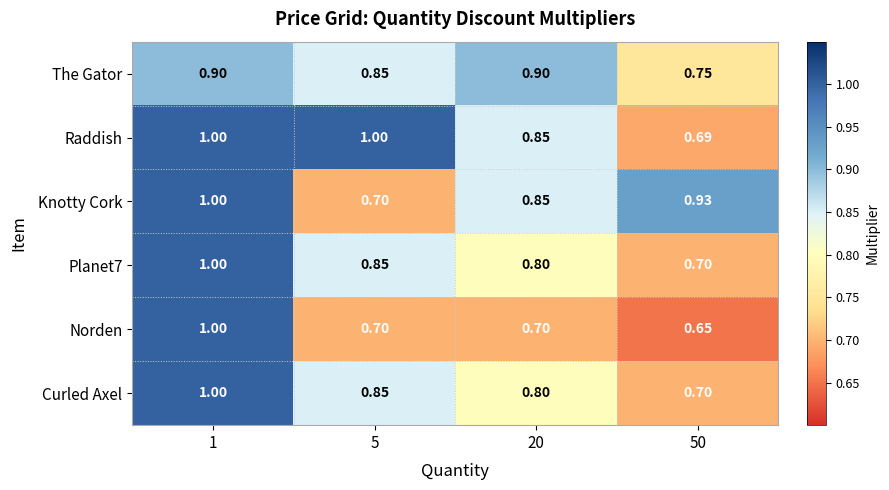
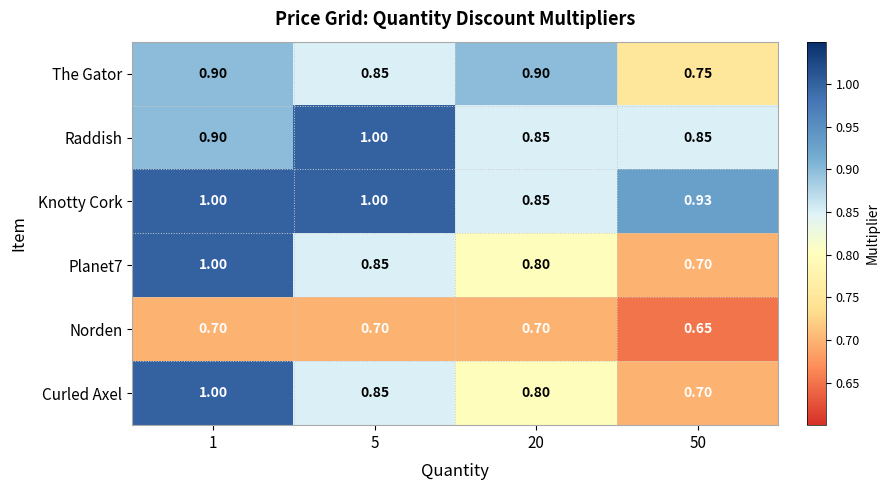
Raddish, 1: 1.00 -> 0.90
Raddish, 50: 0.69 -> 0.85
Knotty Cork, 5: 0.70 -> 1.00
Norden, 1: 1.00 -> 0.70
